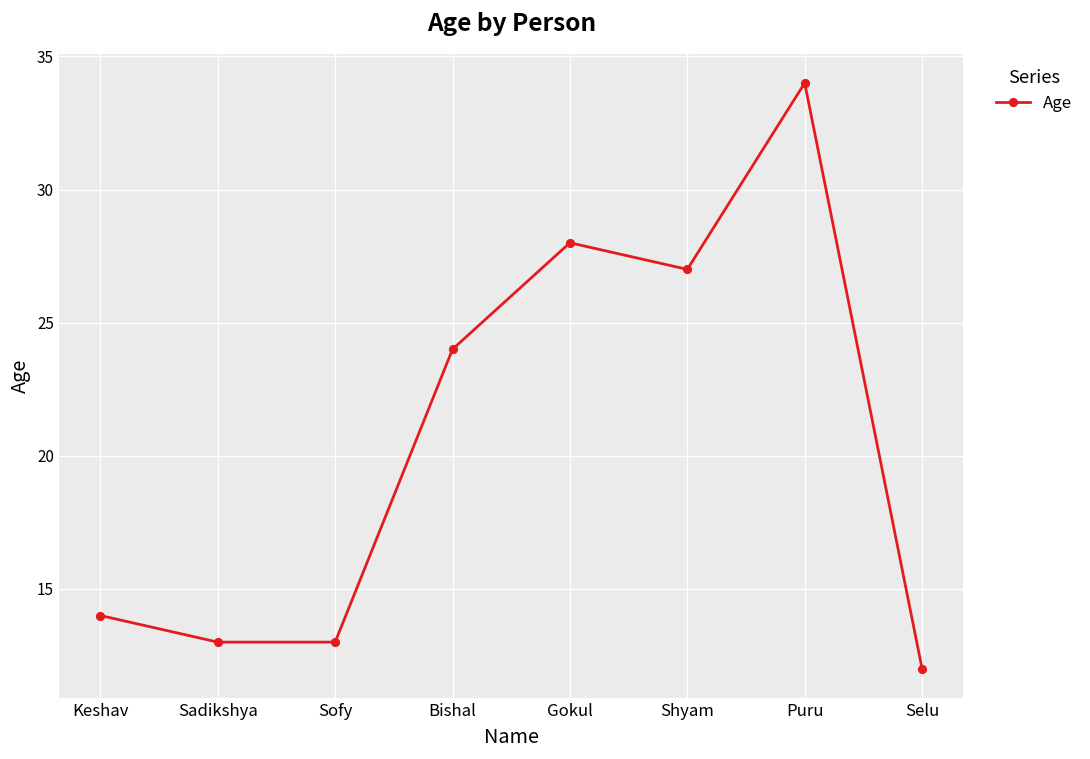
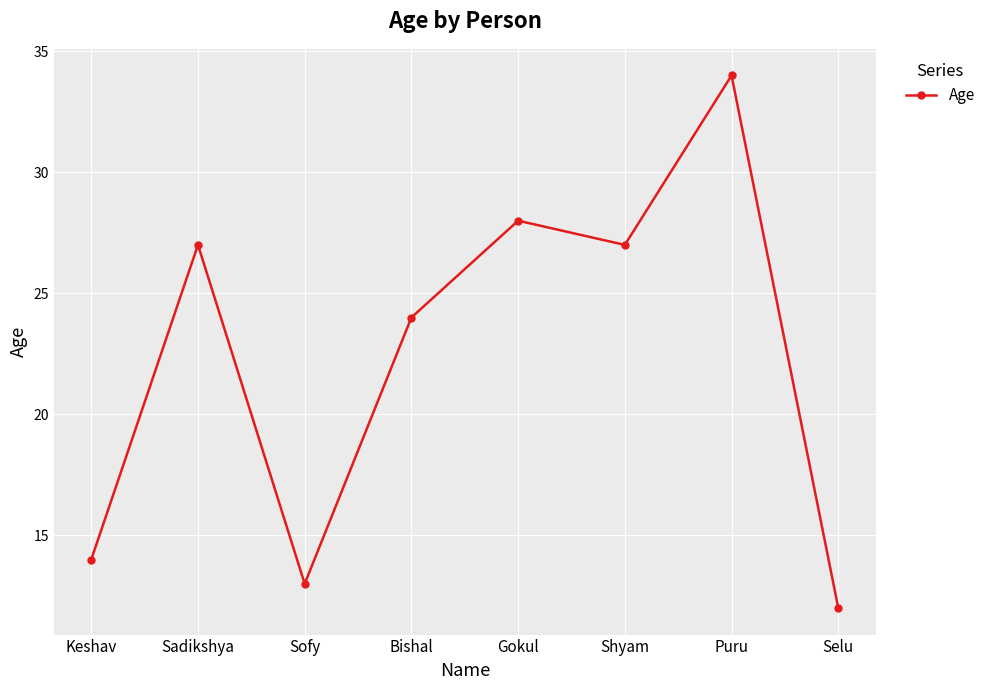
Sadikshya: 13 -> 27
